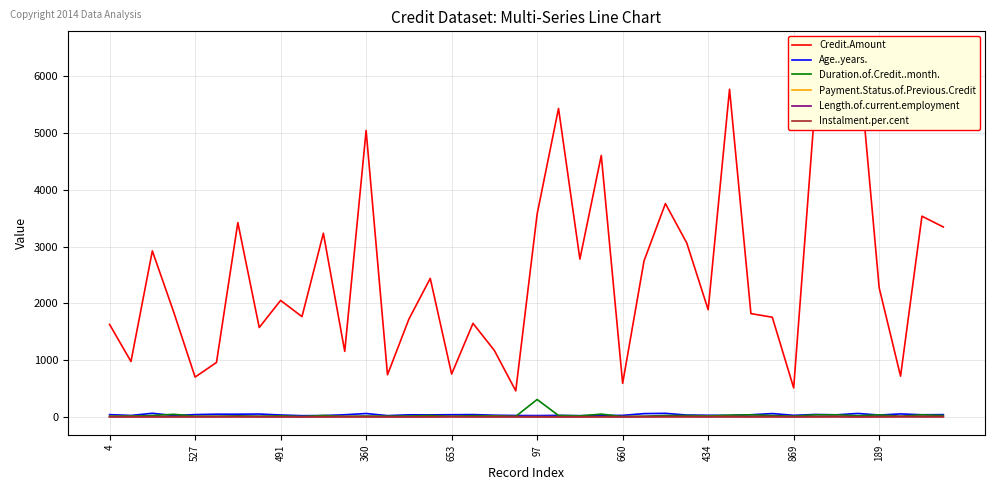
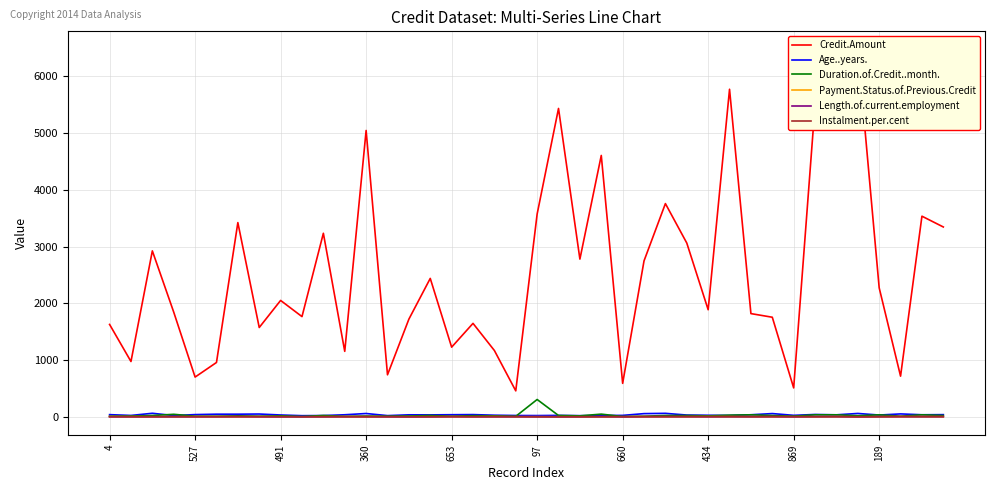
Credit.Amount, 653: 800 -> 1200
